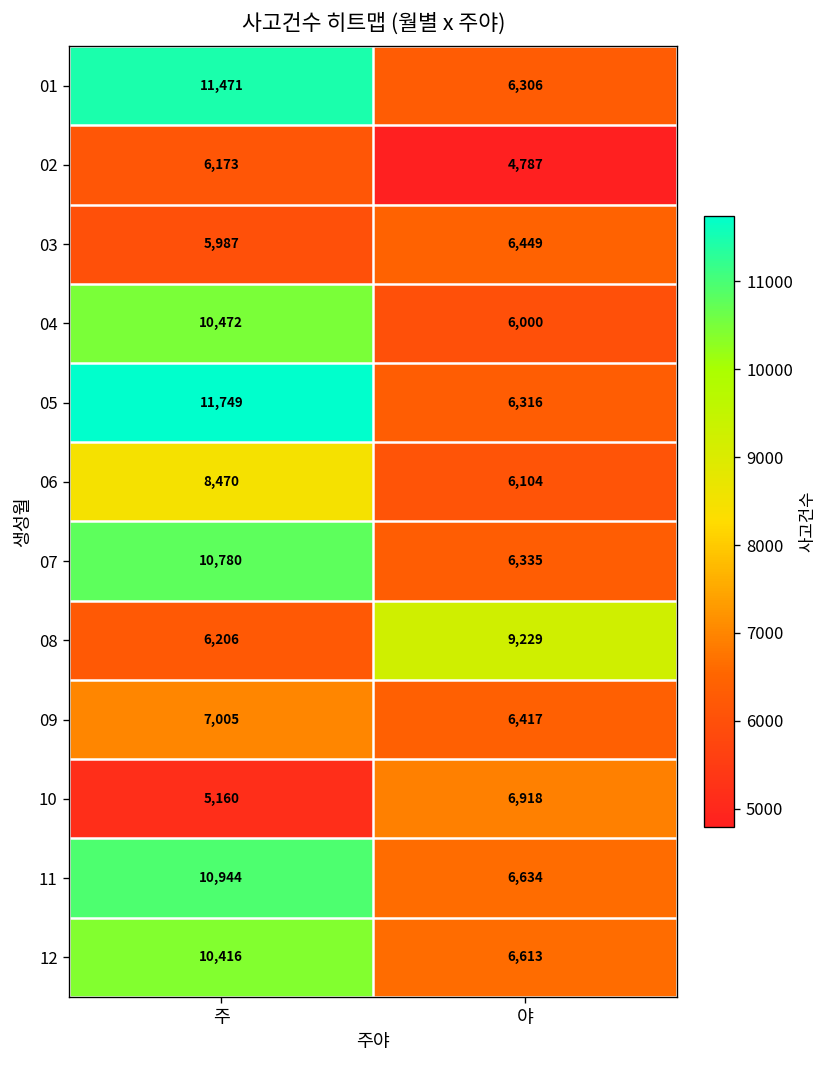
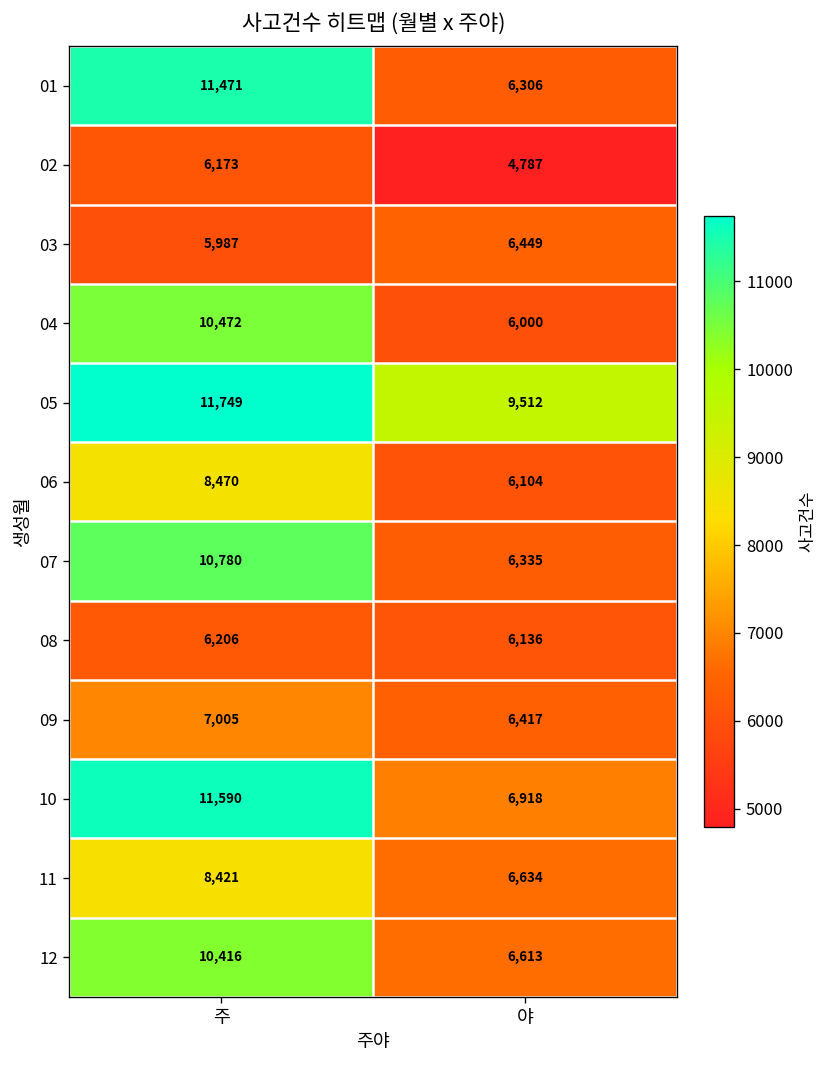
05, 야: 6,316 -> 9,512
08, 야: 9,229 -> 6,136
10, 주: 5,160 -> 11,590
11, 주: 10,944 -> 8,421
